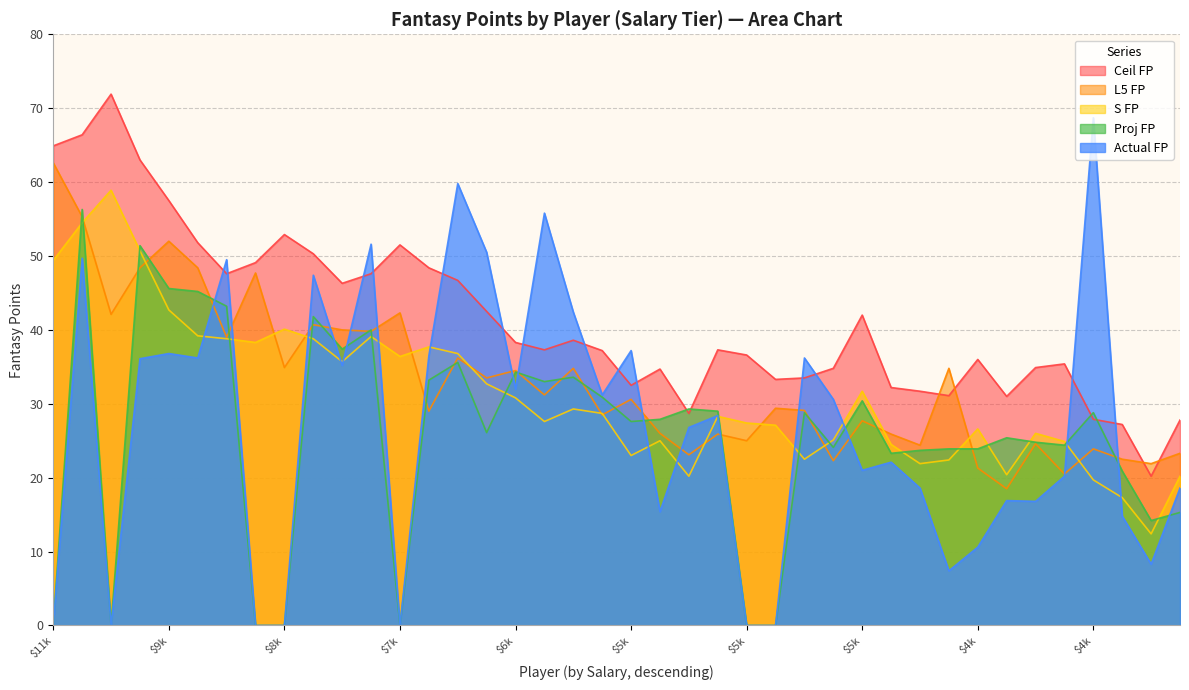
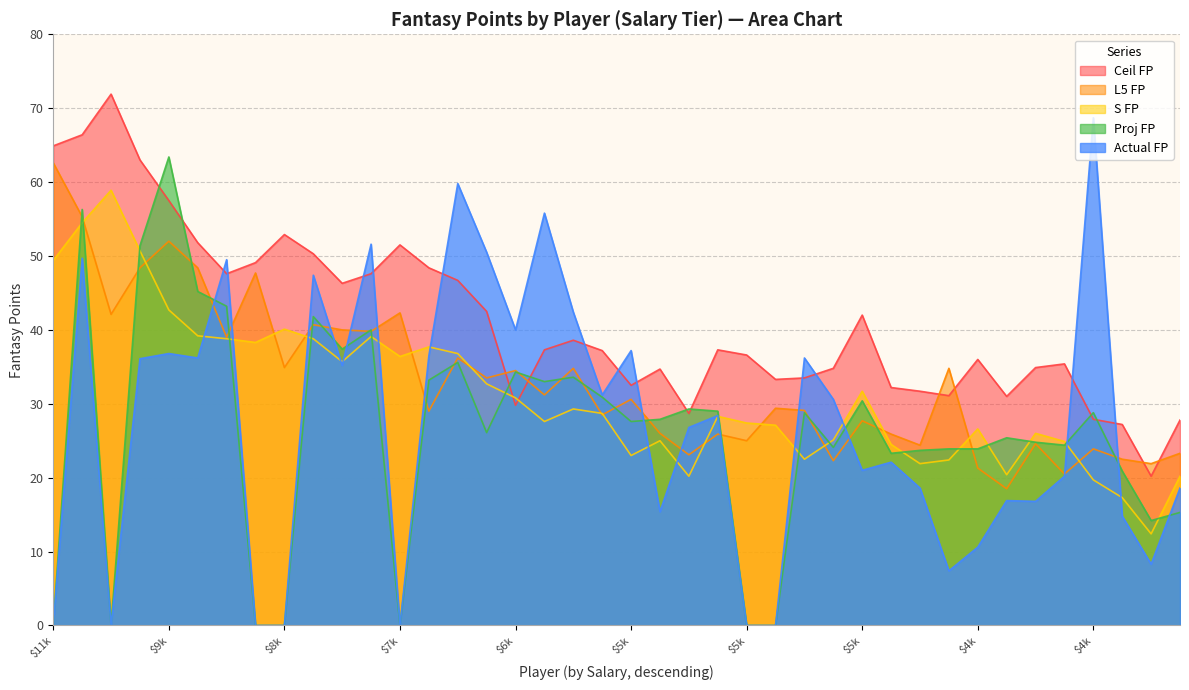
Proj FP, $9k: 46 -> 63
Ceil FP, $6k: 38 -> 30
Actual FP, $6k: 32 -> 40
